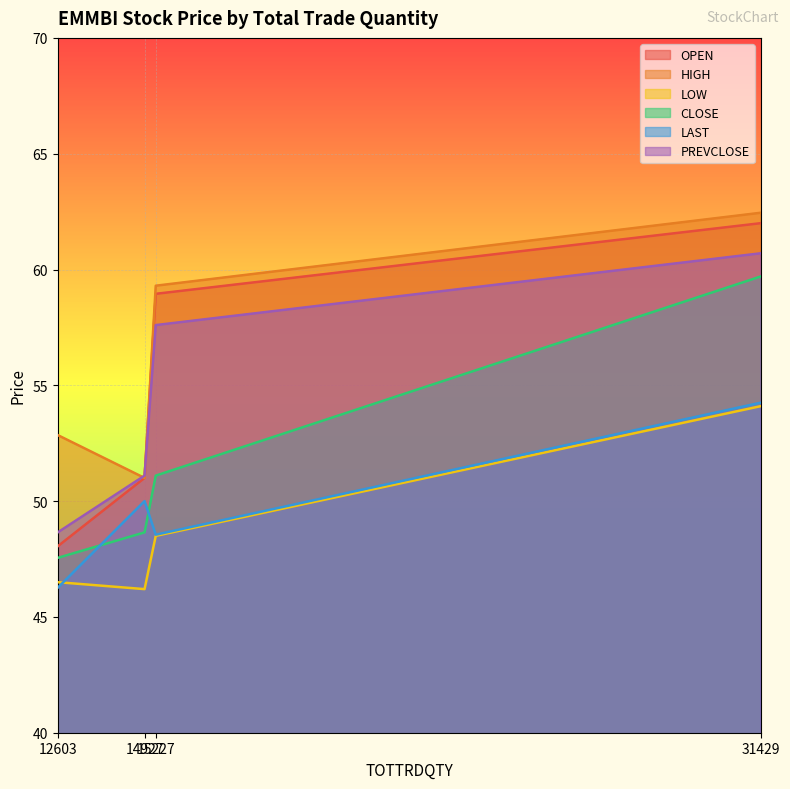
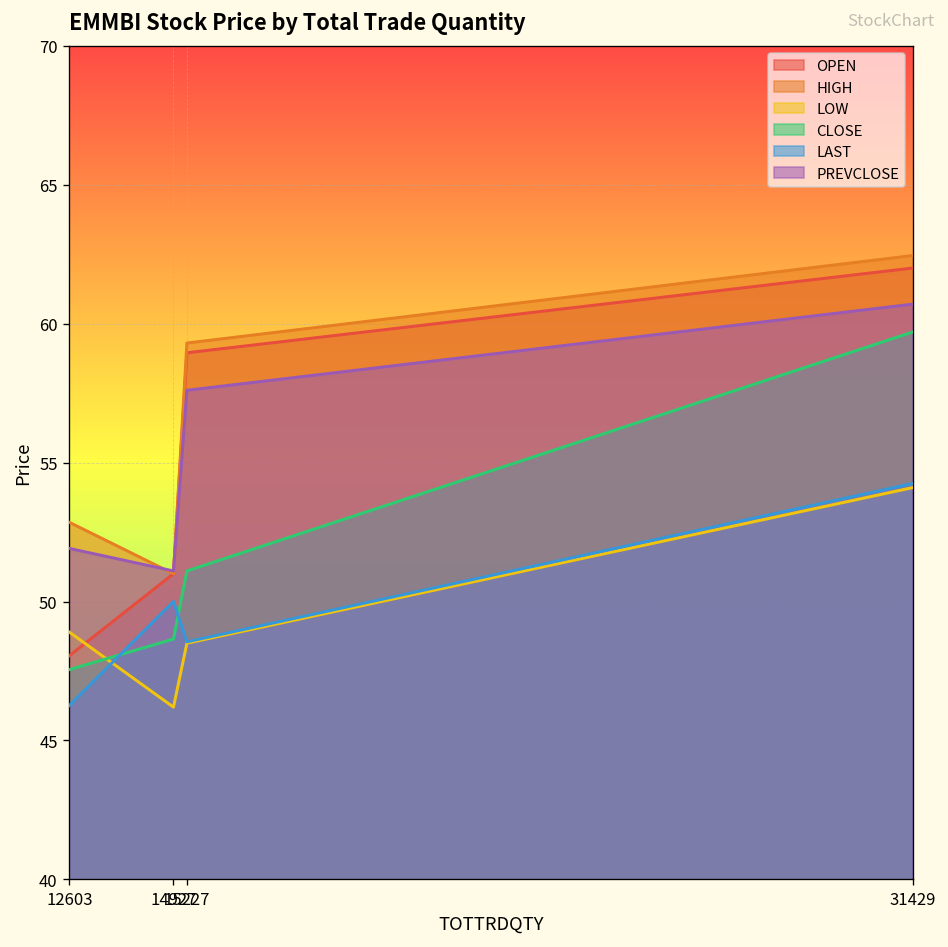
LOW, 12603: 46.5 -> 48.9
PREVCLOSE, 12603: 48.7 -> 51.9
